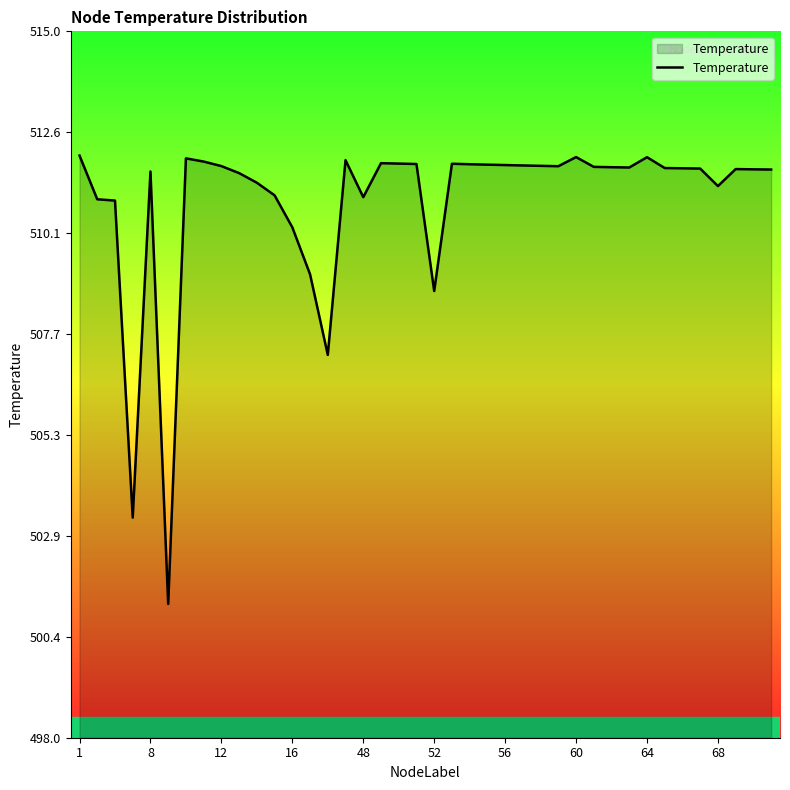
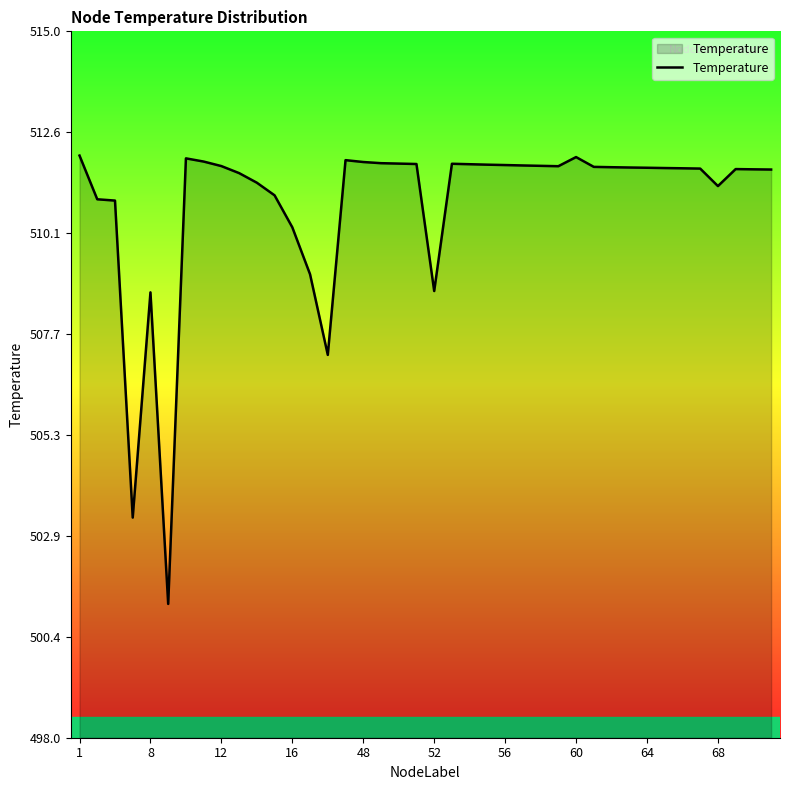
8: 511.6 -> 508.7
48: 511.0 -> 511.9
64: 512.0 -> 511.7
